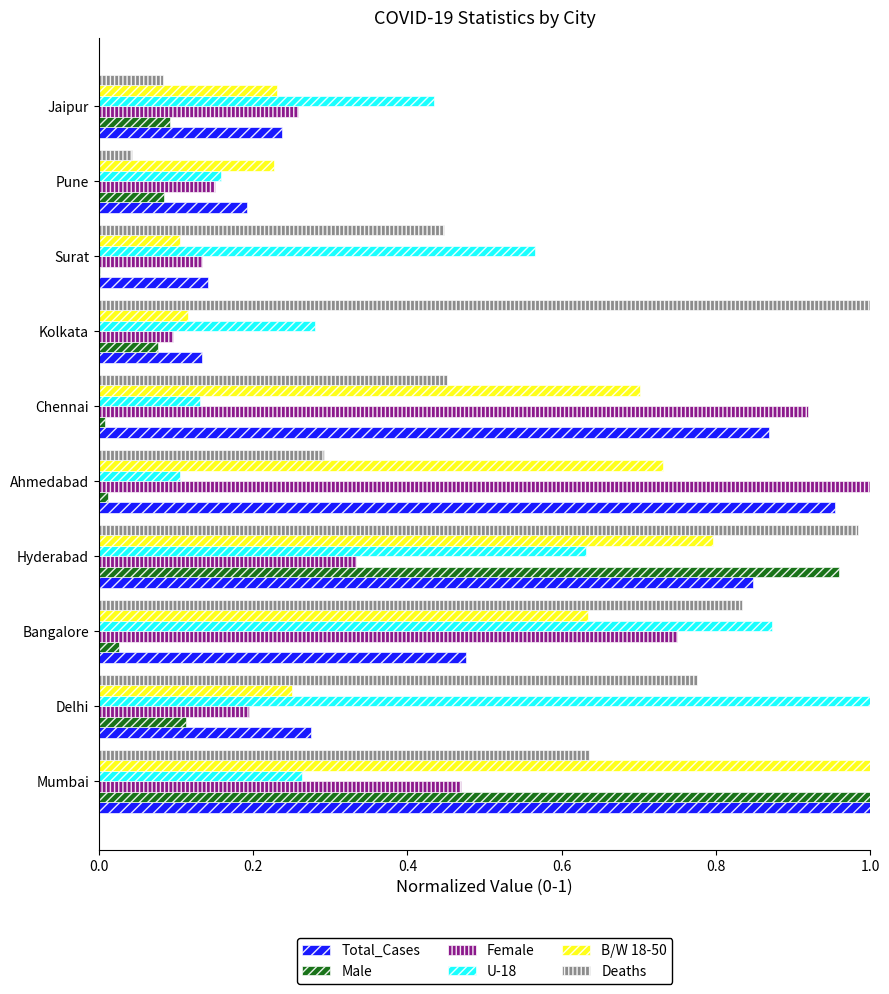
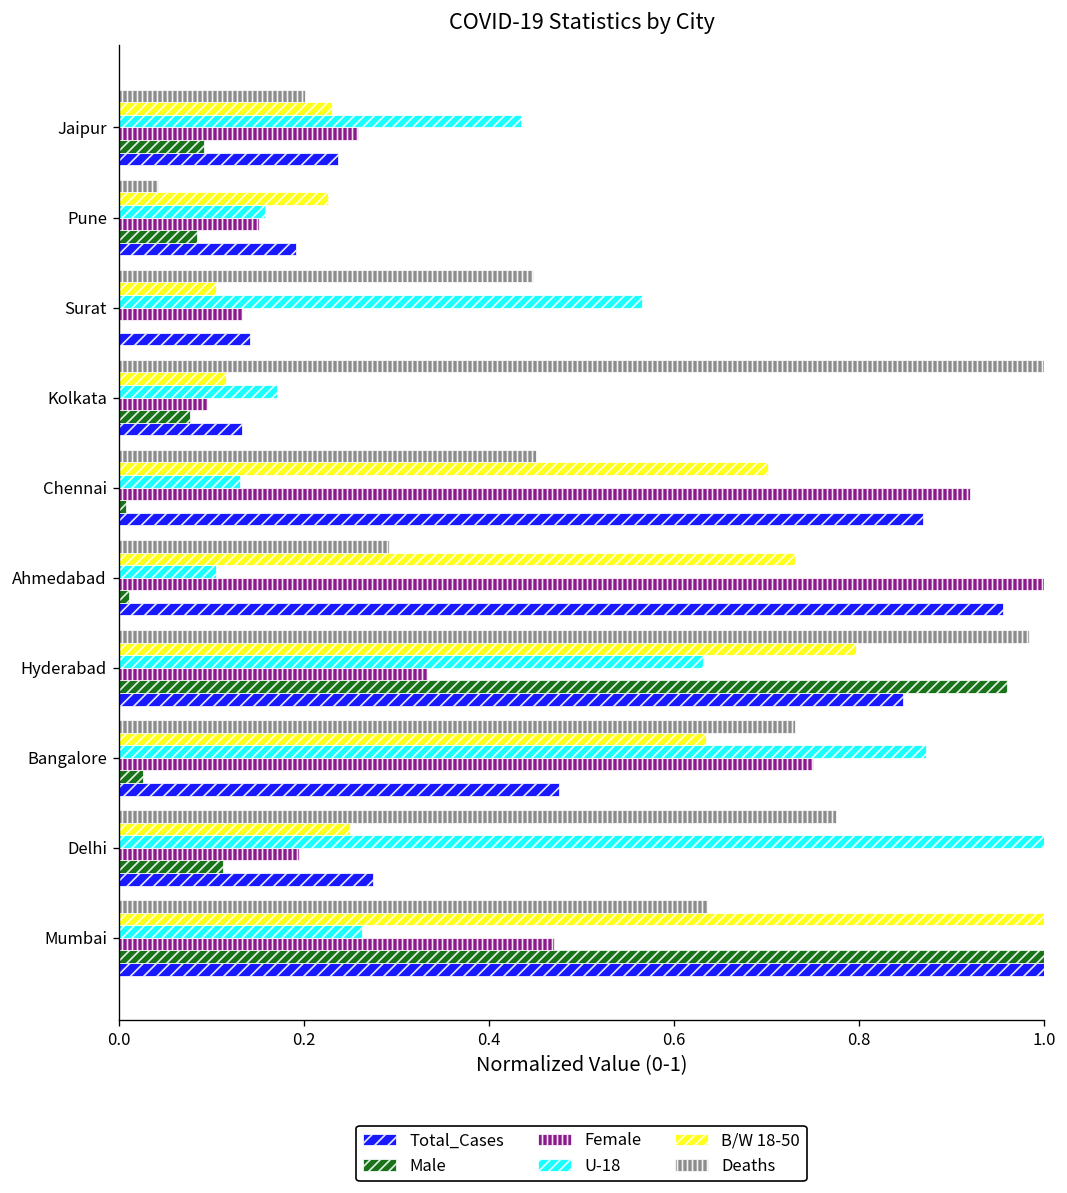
Deaths, Jaipur: 0.08 -> 0.20
U-18, Kolkata: 0.28 -> 0.17
Deaths, Bangalore: 0.83 -> 0.73
